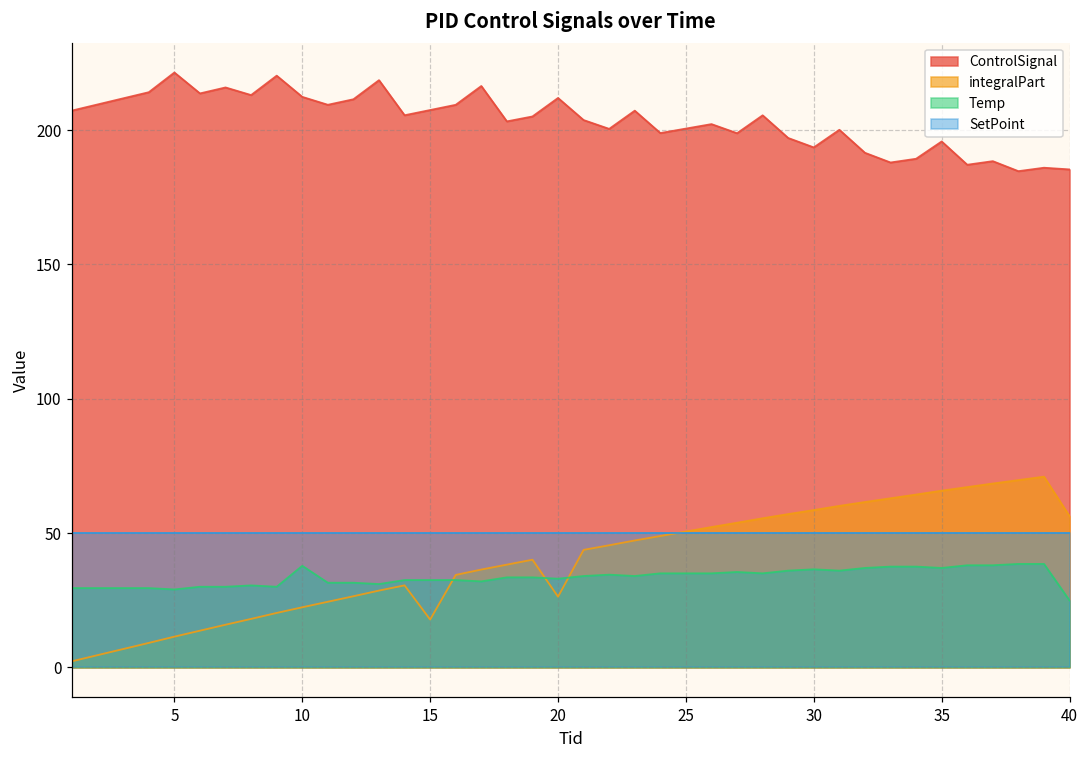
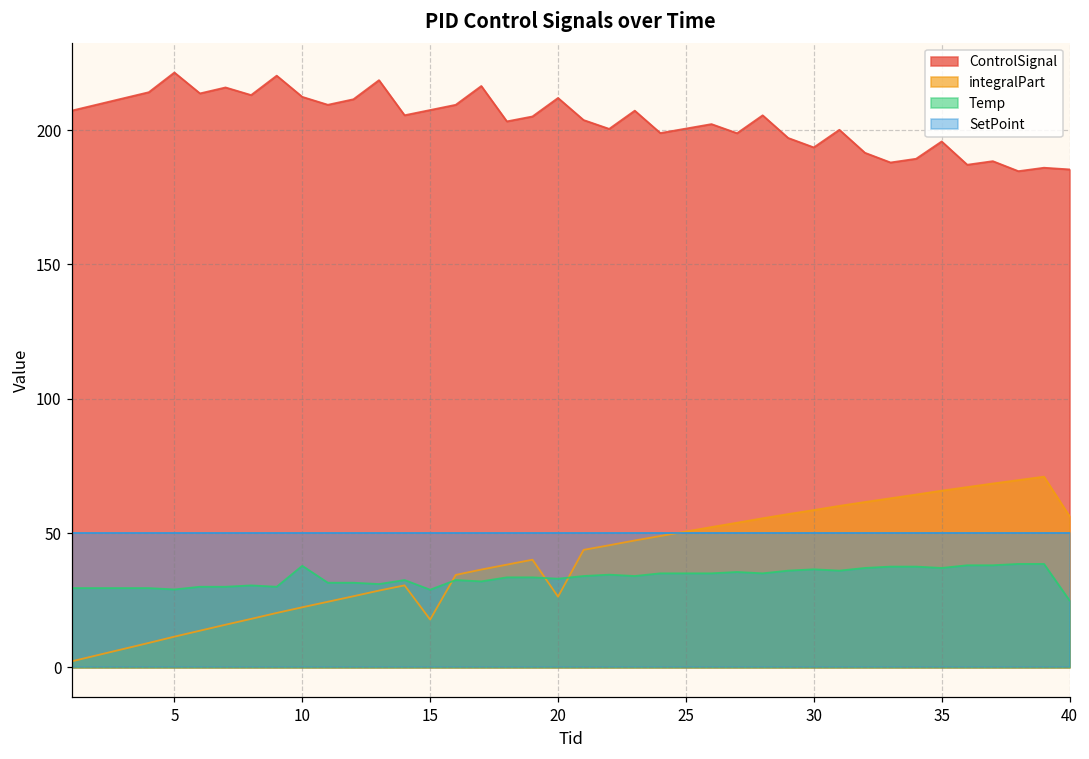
Temp, 15: 33 -> 29
